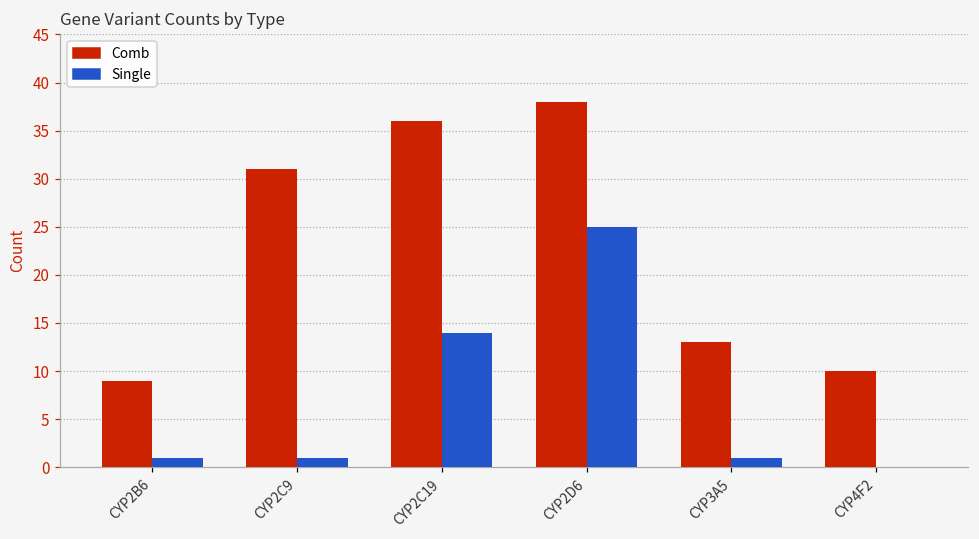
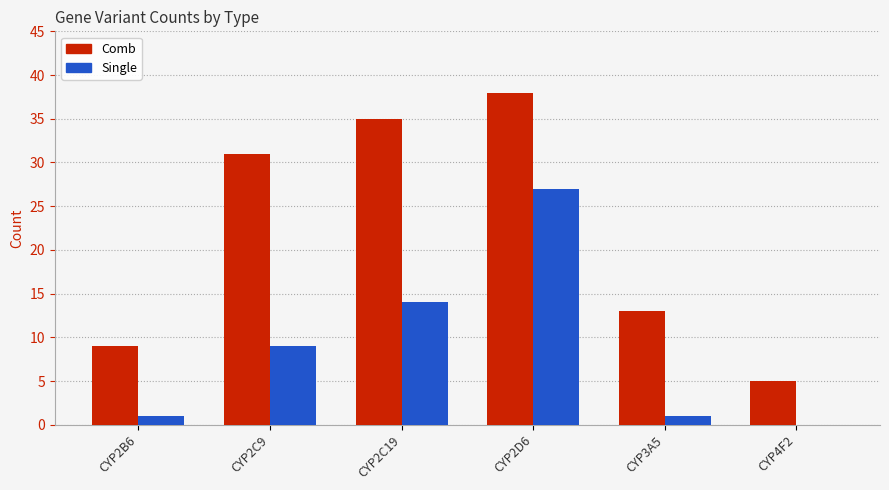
Single, CYP2C9: 1 -> 9
Comb, CYP2C19: 36 -> 35
Single, CYP2D6: 25 -> 27
Comb, CYP4F2: 10 -> 5
